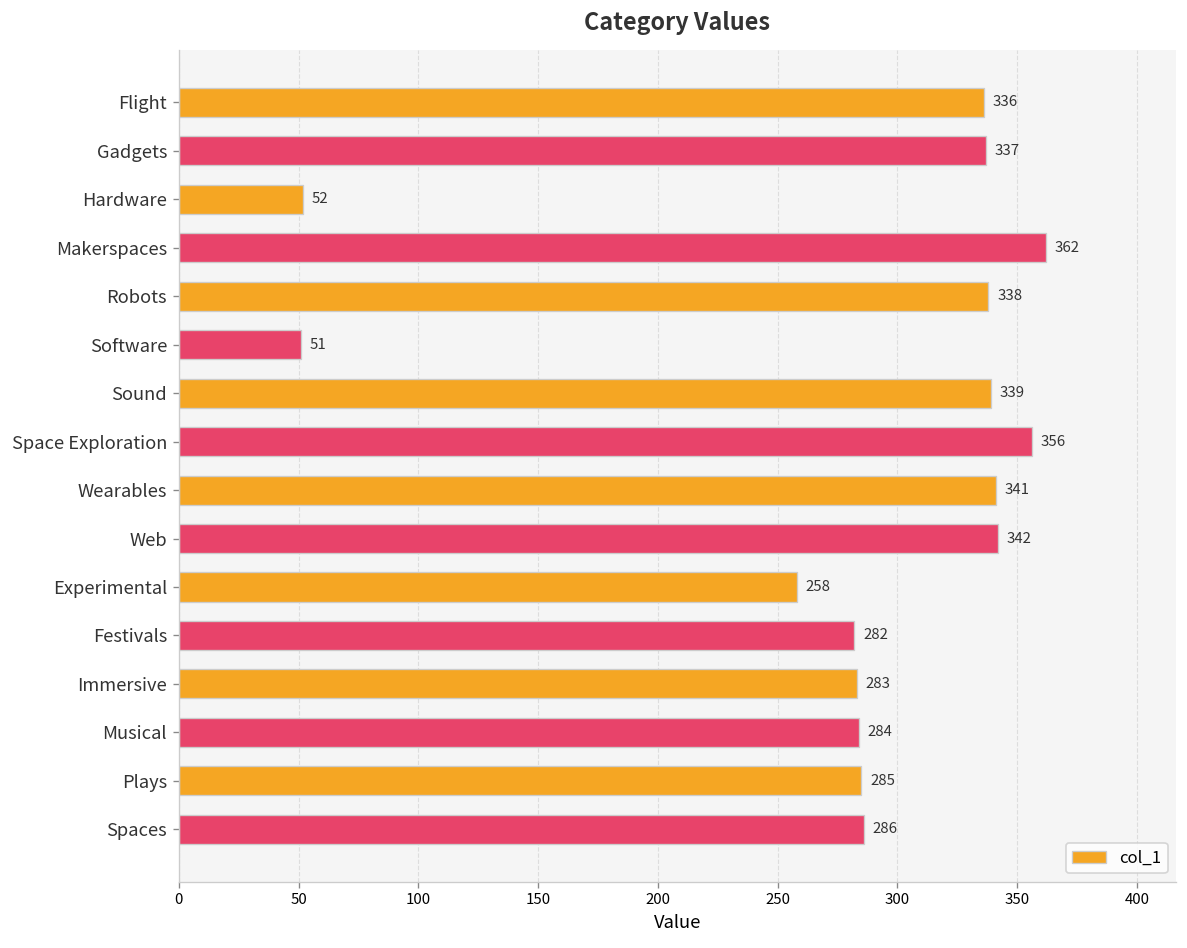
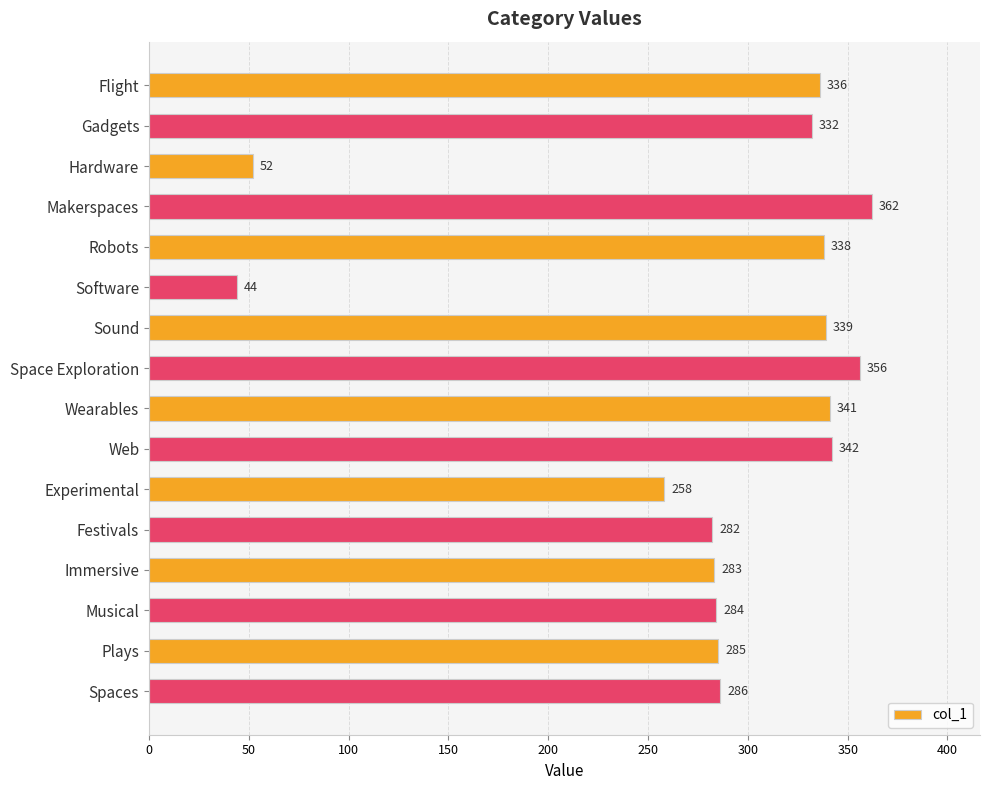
Gadgets: 337 -> 332
Software: 51 -> 44
